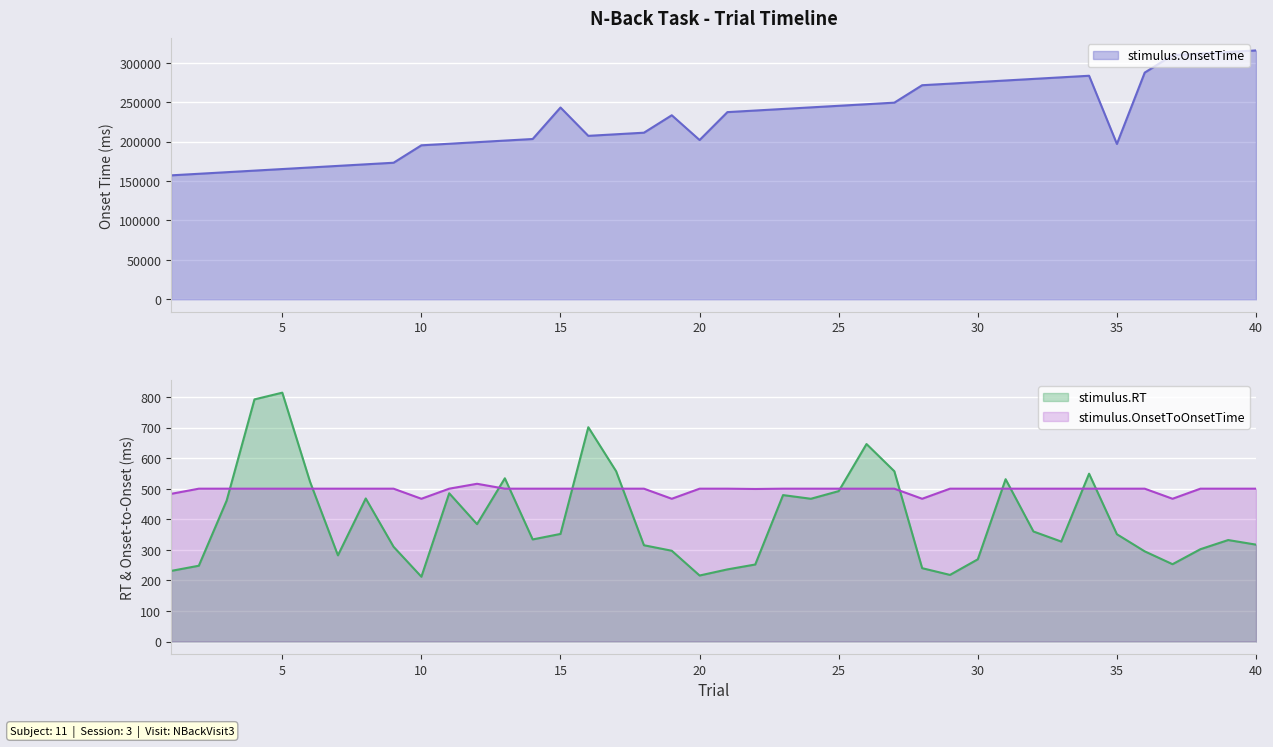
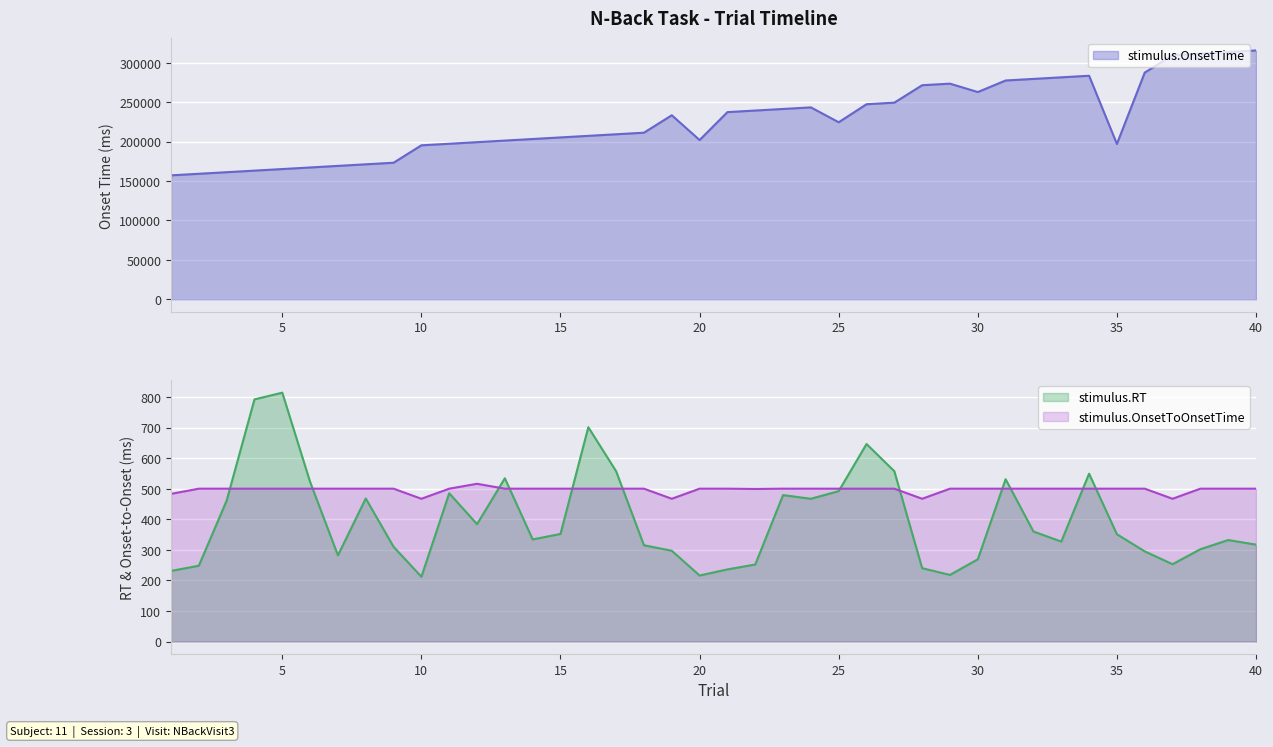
N-Back Task - Trial Timeline, 15: 240000 -> 210000
N-Back Task - Trial Timeline, 25: 250000 -> 220000
N-Back Task - Trial Timeline, 30: 280000 -> 260000
